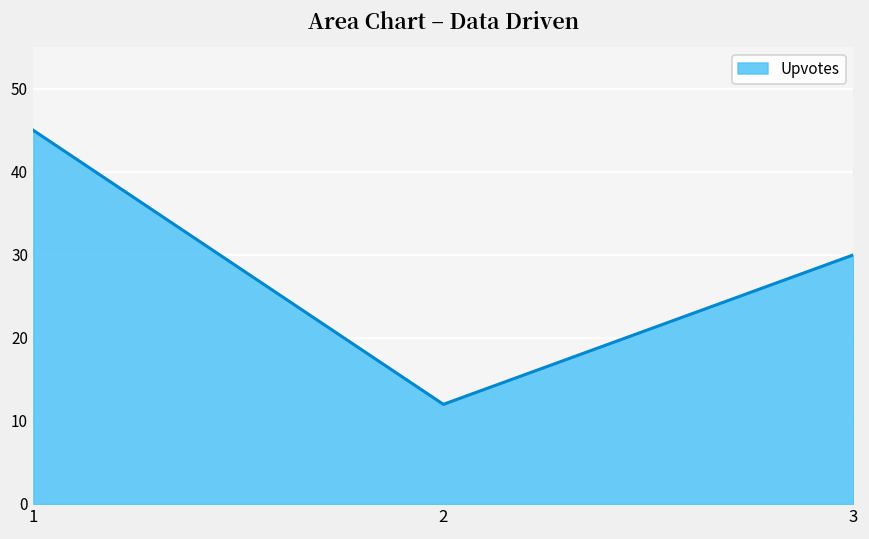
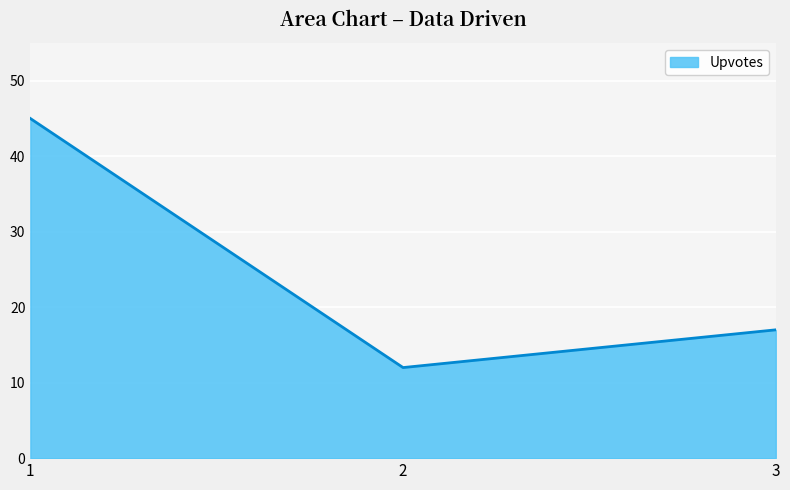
3: 30 -> 17
